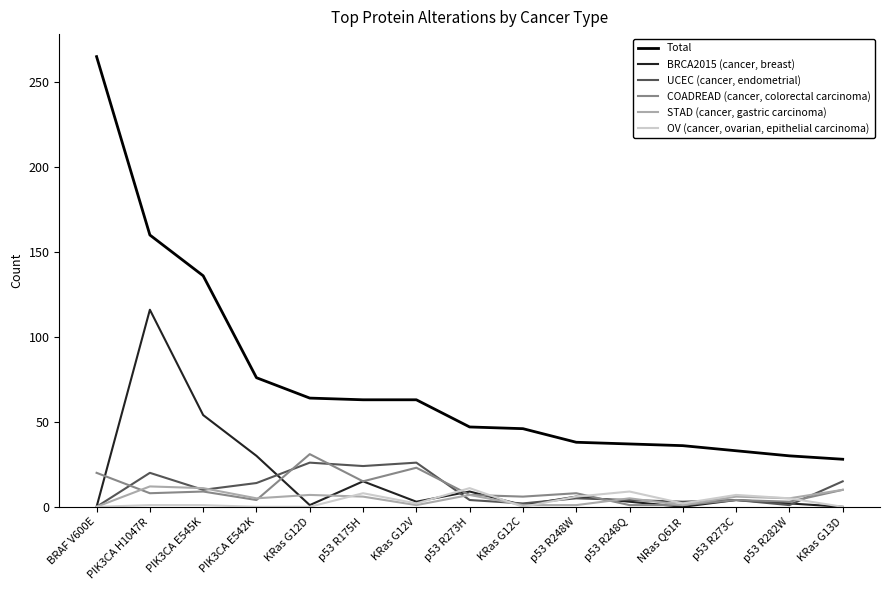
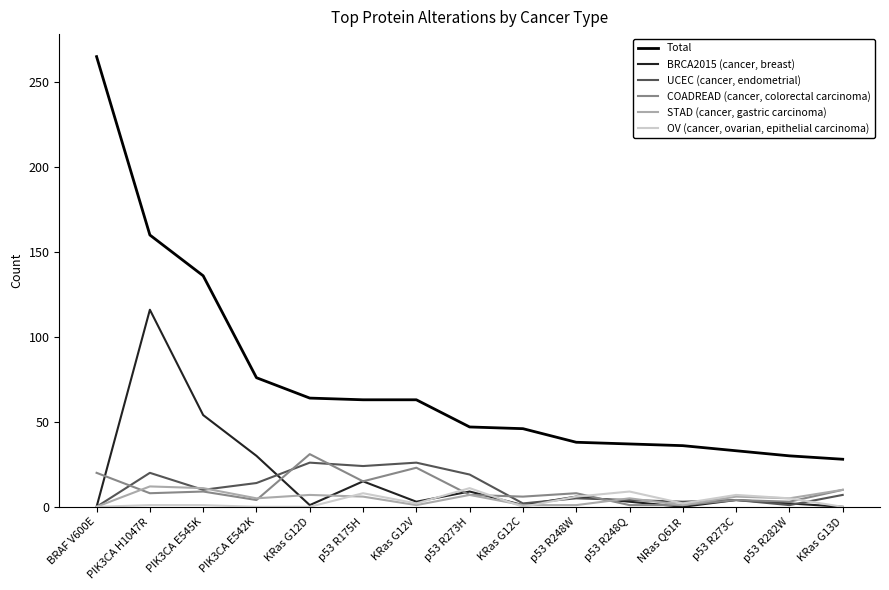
UCEC (cancer, endometrial), p53 R273H: 4 -> 19
UCEC (cancer, endometrial), KRas G13D: 15 -> 7
